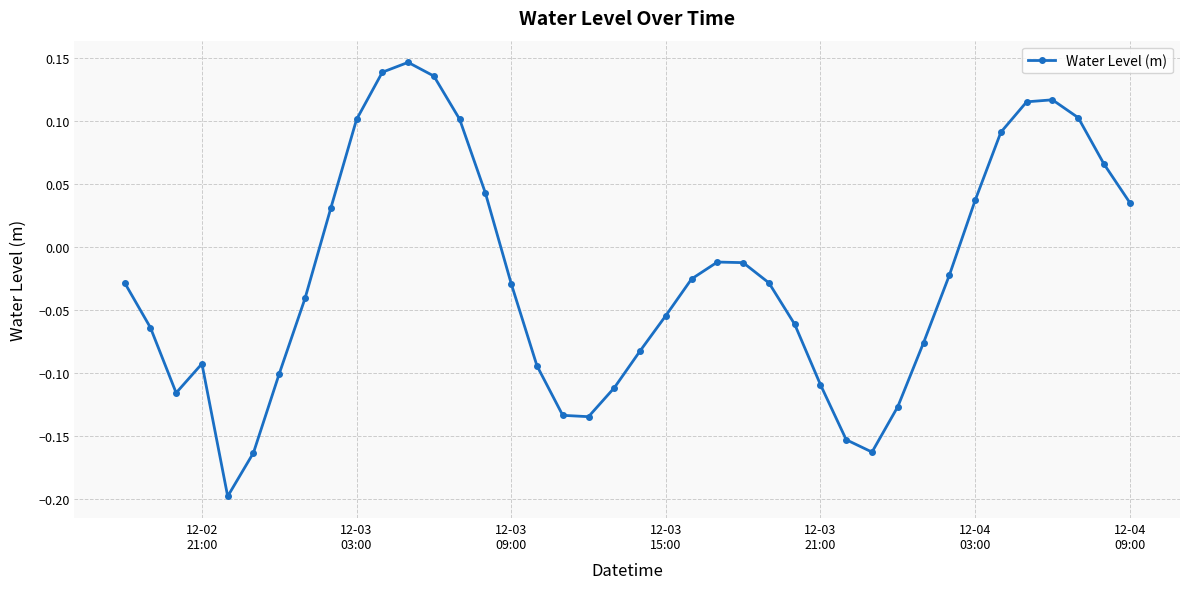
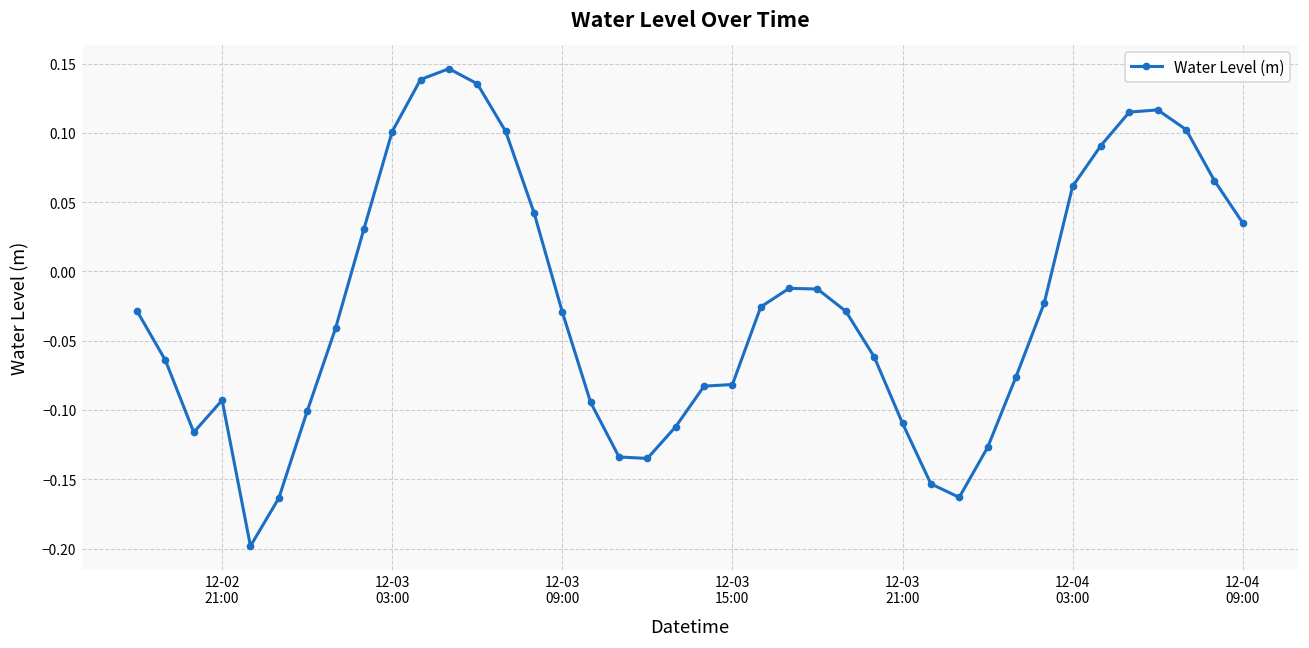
12-03 15:00: -0.055 -> -0.082
12-04 03:00: 0.037 -> 0.061
